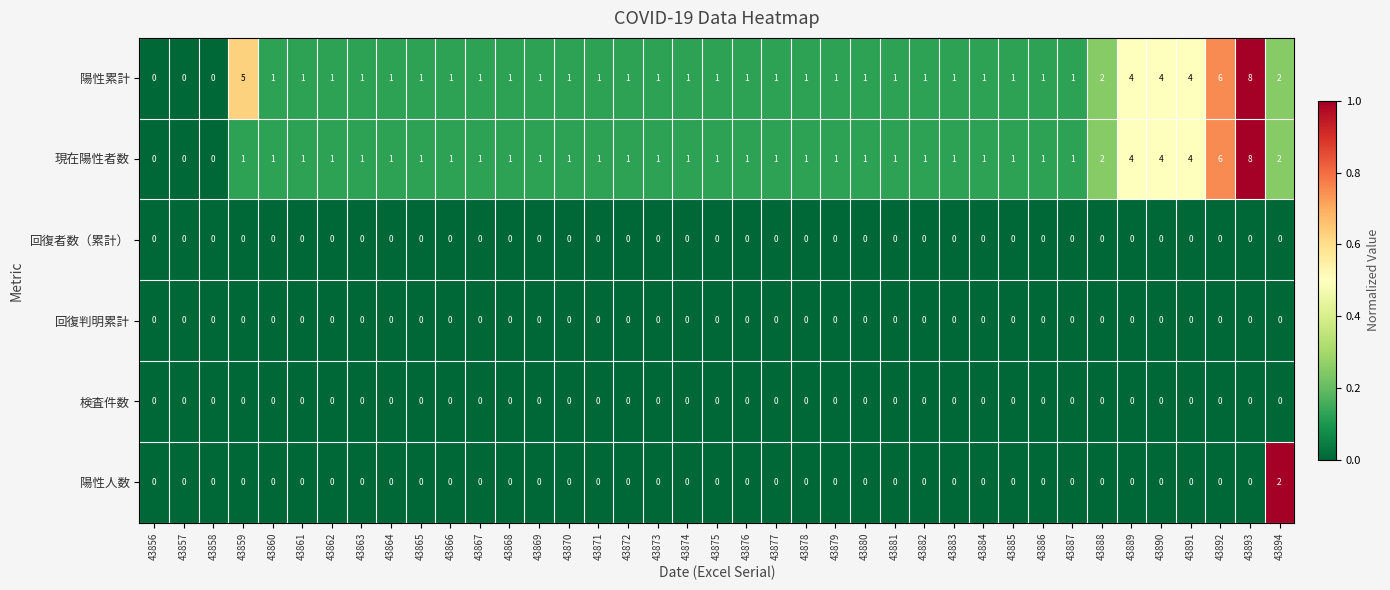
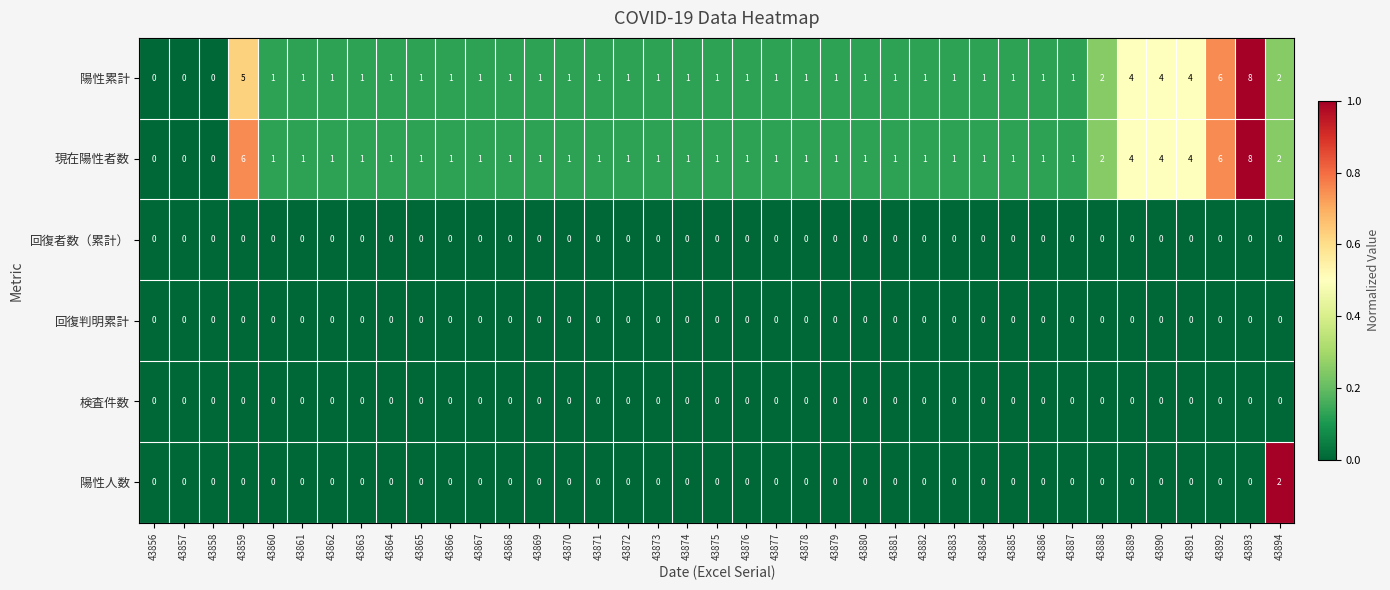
現在陽性者数, 43859: 1 -> 6
